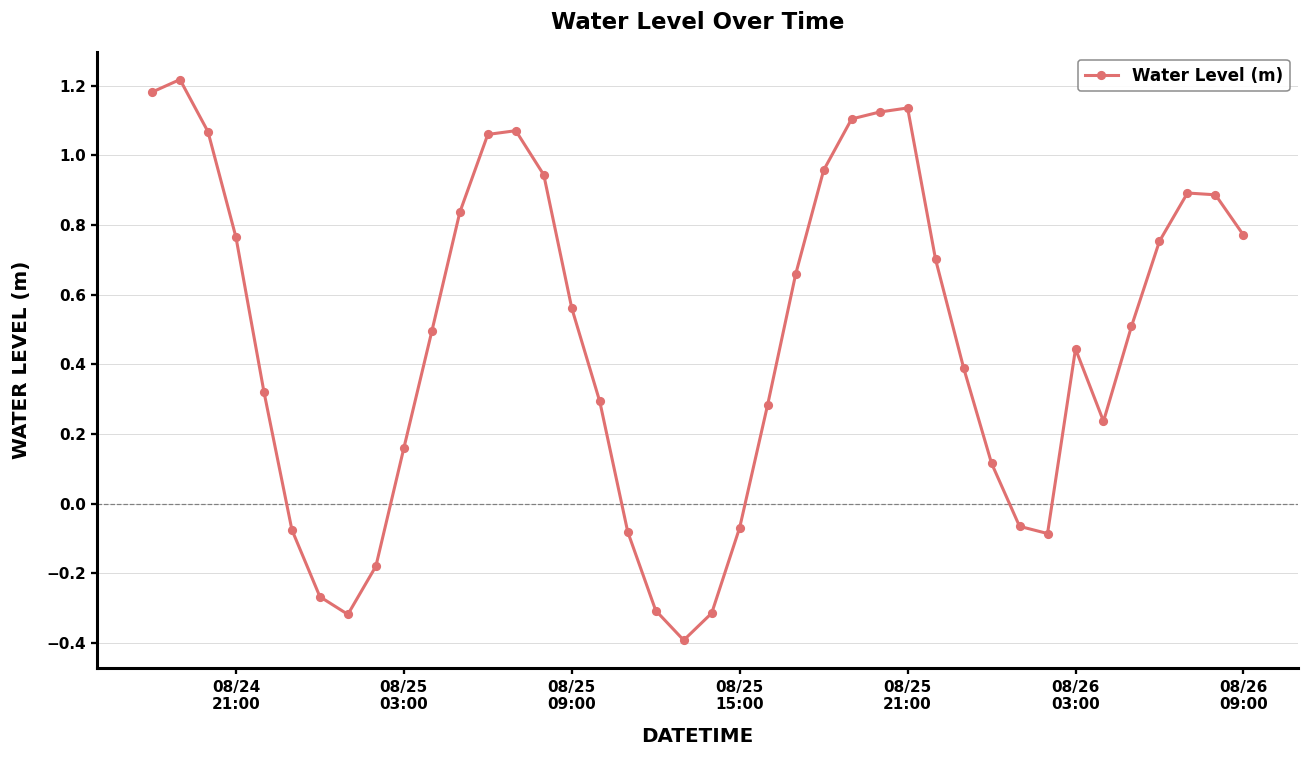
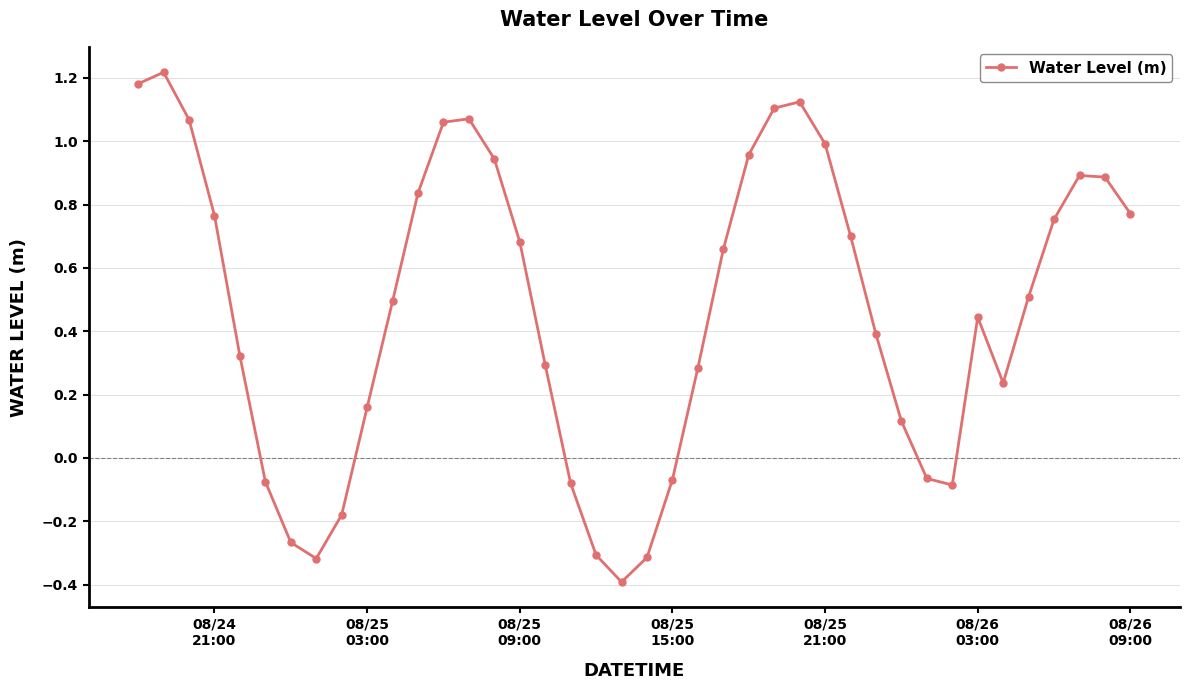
08/25 09:00: 0.56 -> 0.68
08/25 21:00: 1.14 -> 0.99
